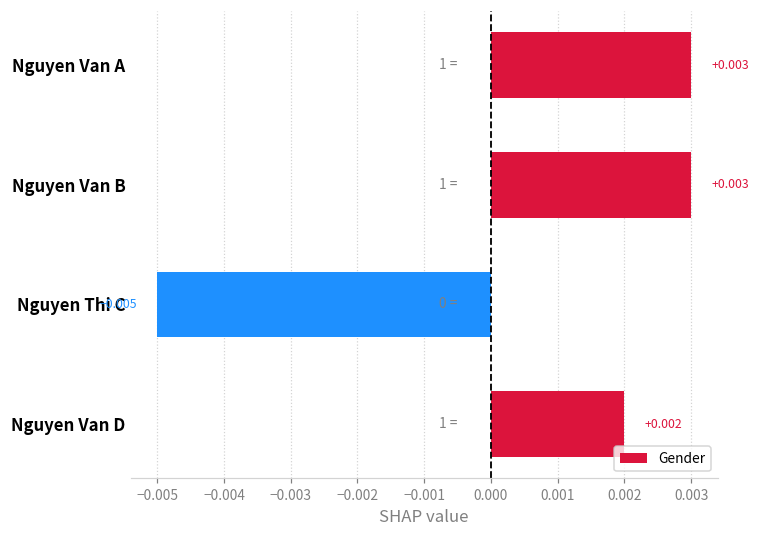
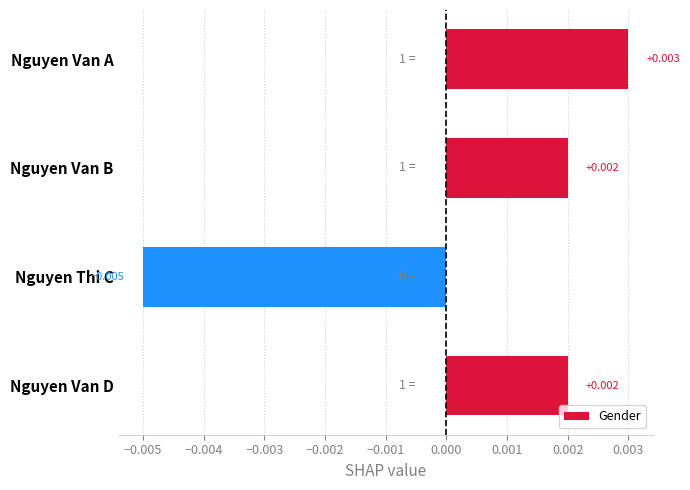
Nguyen Van B: +0.003 -> +0.002
